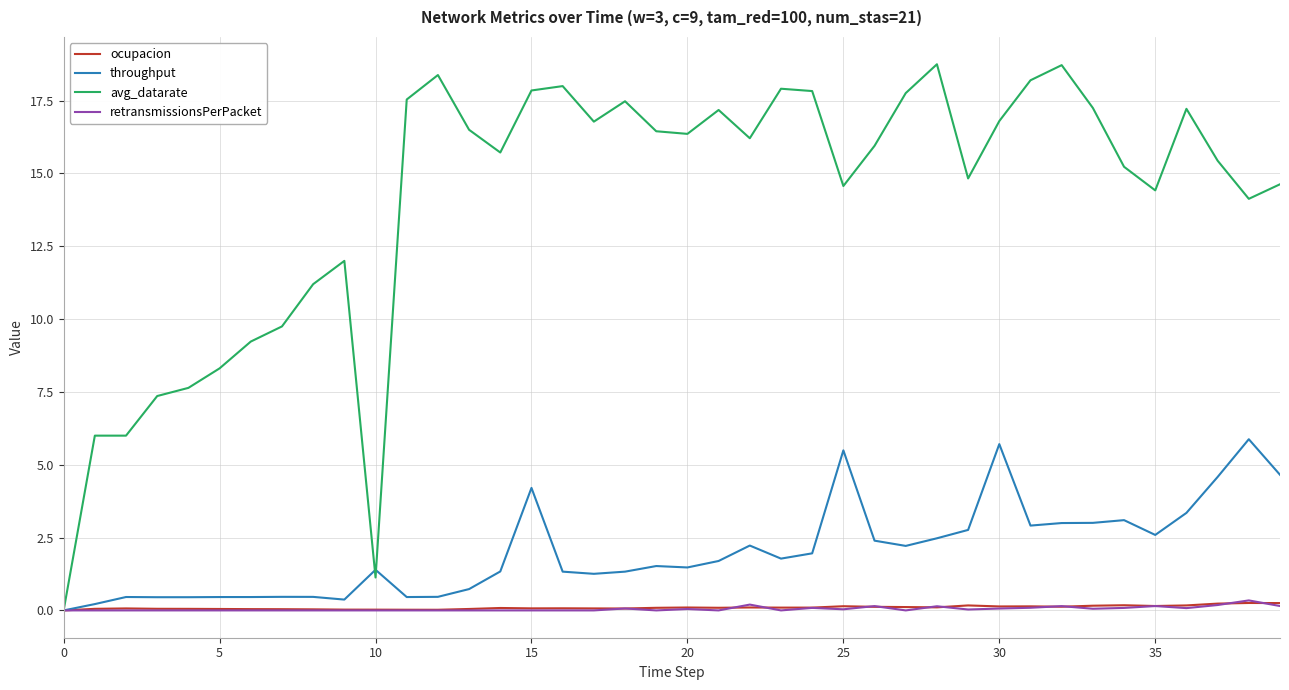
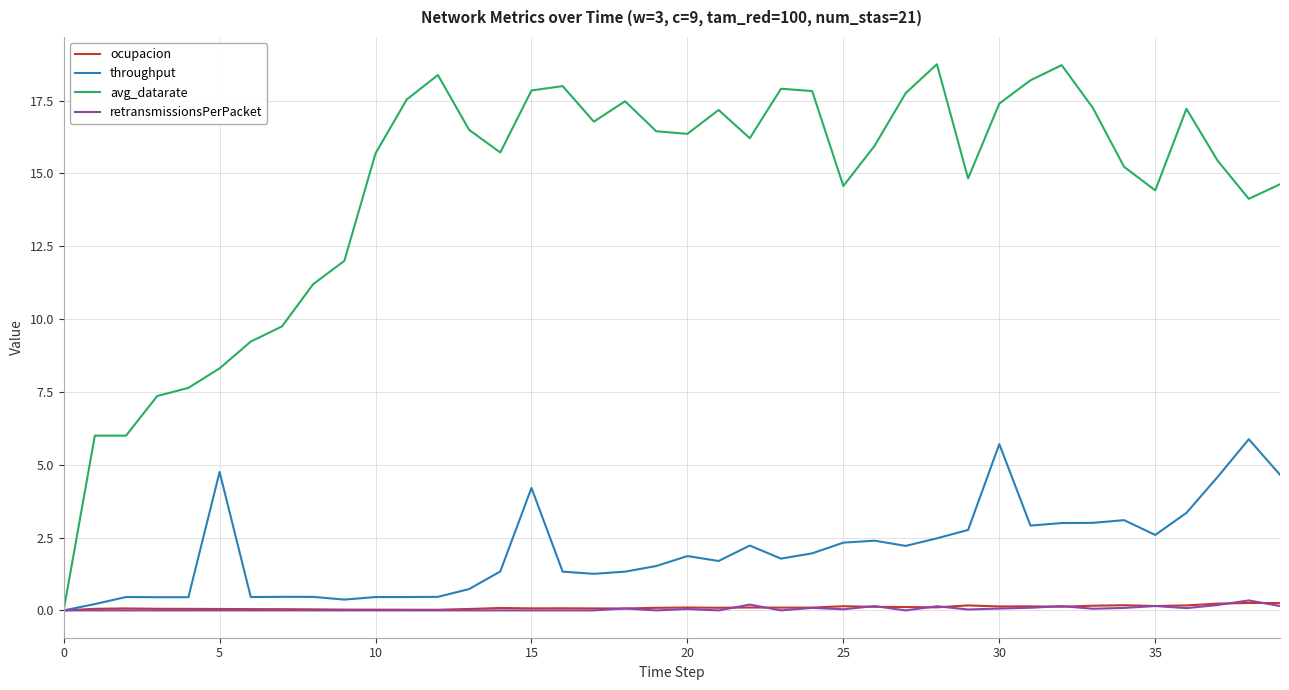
throughput, 5: 0.5 -> 4.8
throughput, 10: 1.4 -> 0.5
avg_datarate, 10: 1.1 -> 15.7
throughput, 20: 1.5 -> 1.9
throughput, 25: 5.5 -> 2.3
avg_datarate, 30: 16.8 -> 17.4
